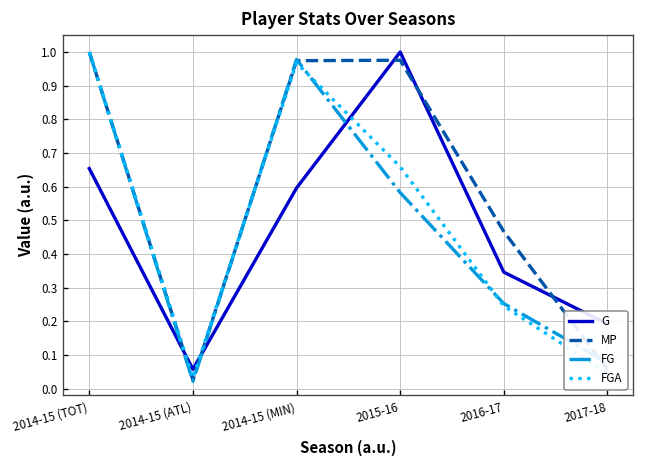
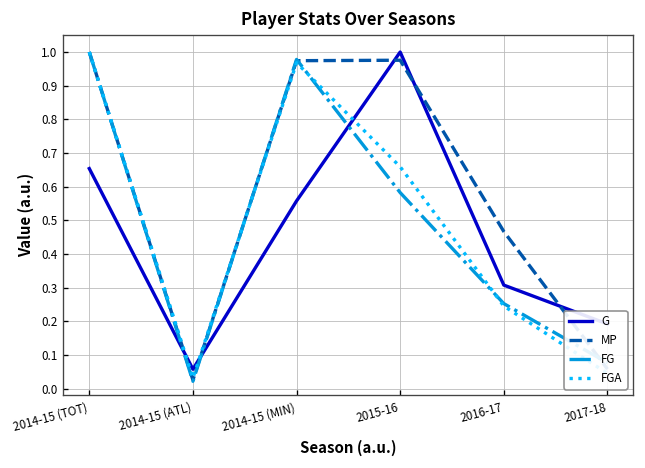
G, 2014-15 (MIN): 0.60 -> 0.56
G, 2016-17: 0.35 -> 0.31
